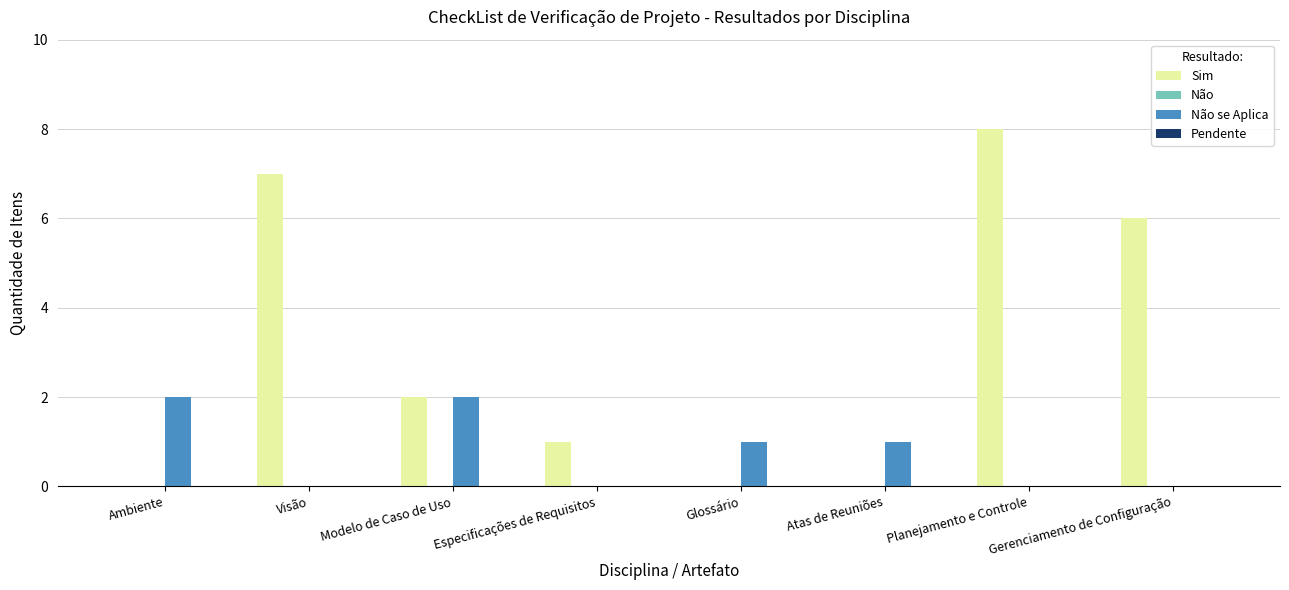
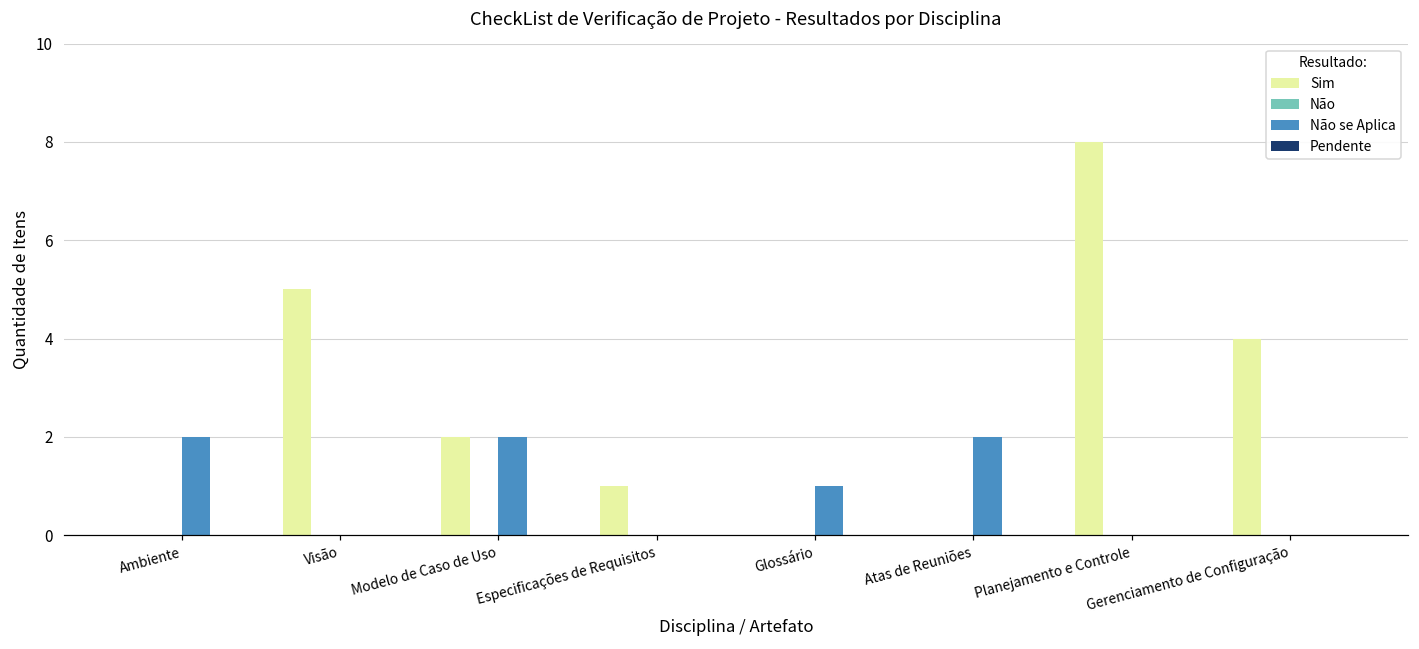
Sim, Visão: 7 -> 5
Não se Aplica, Atas de Reuniões: 1 -> 2
Sim, Gerenciamento de Configuração: 6 -> 4
